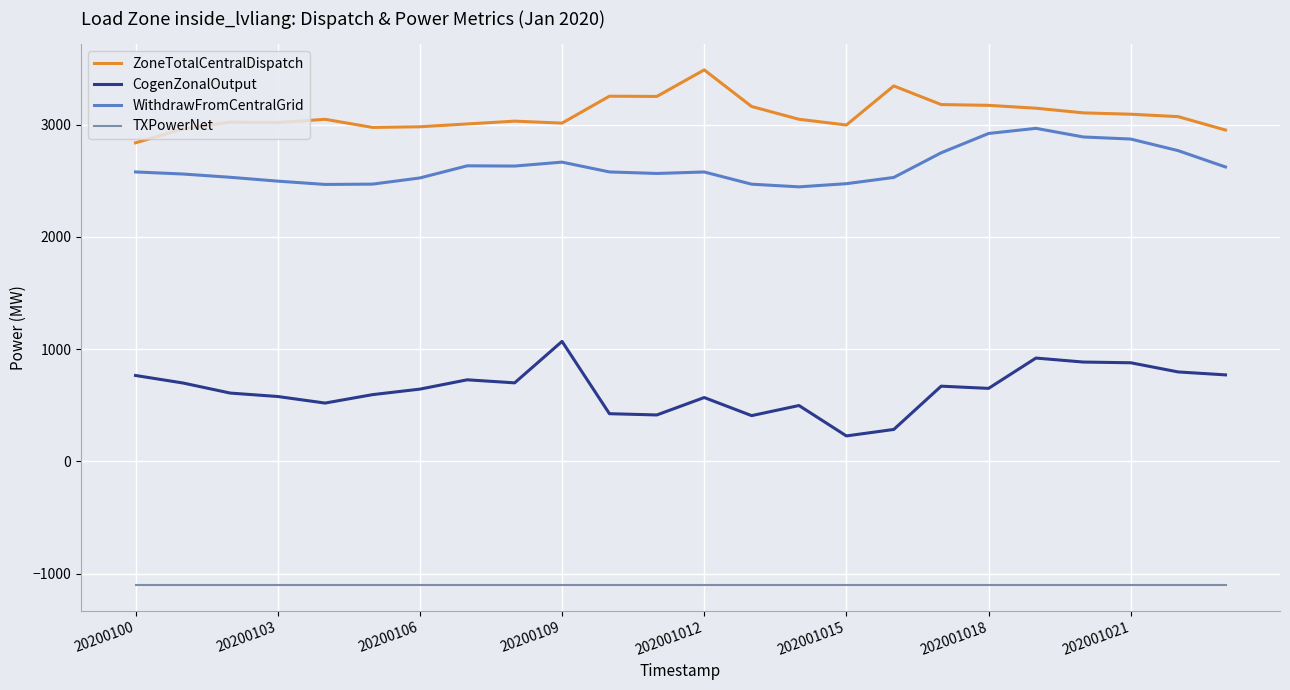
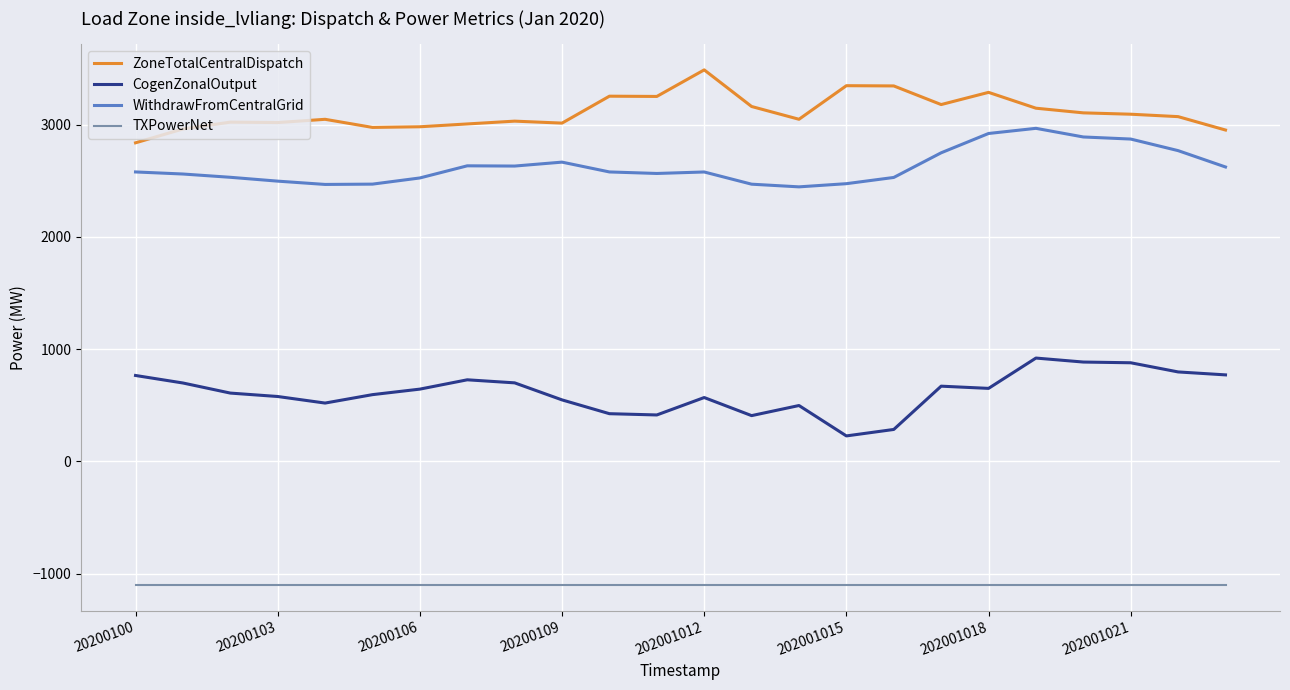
CogenZonalOutput, 20200109: 1070 -> 550
ZoneTotalCentralDispatch, 202001015: 3000 -> 3350
ZoneTotalCentralDispatch, 202001018: 3170 -> 3290
